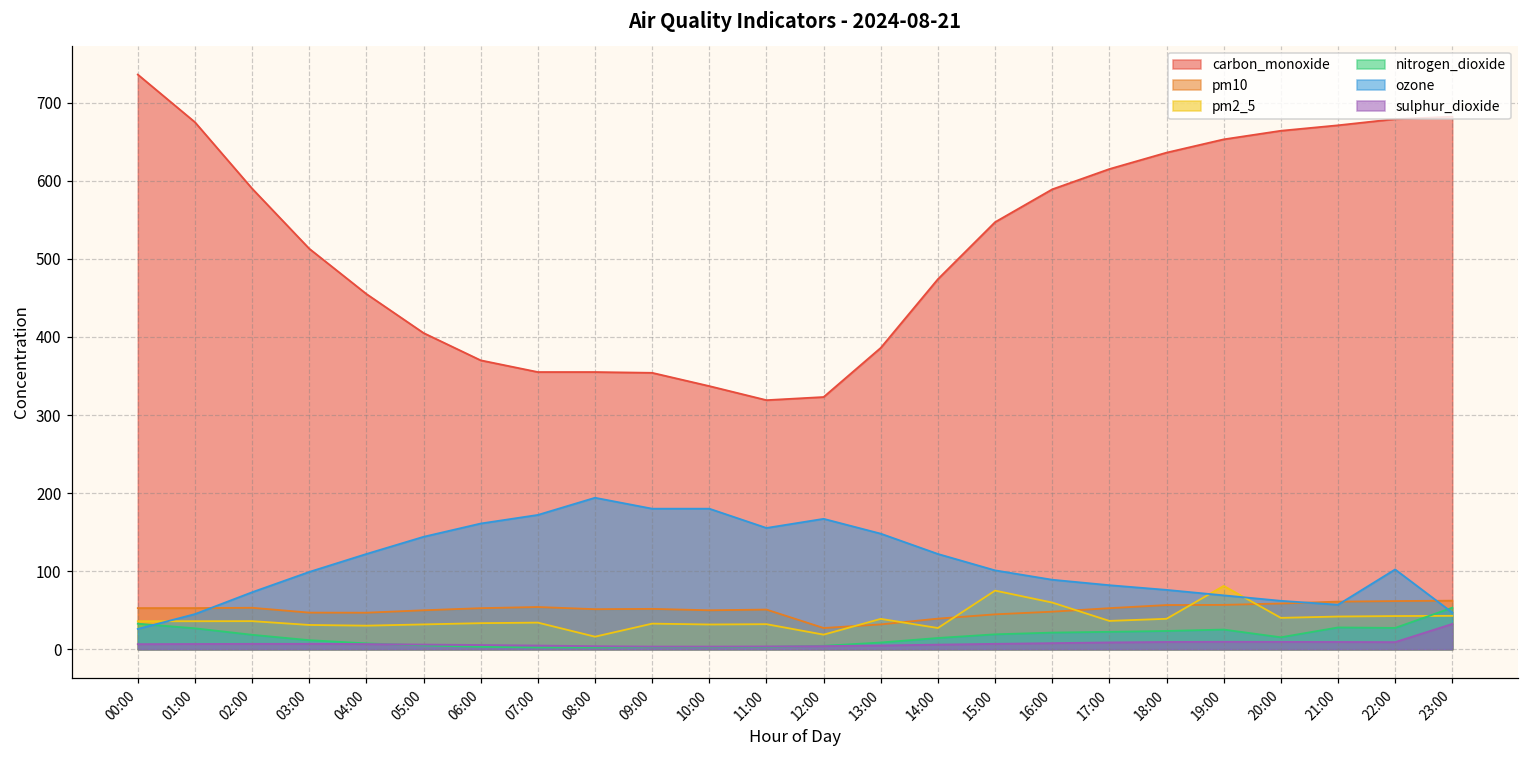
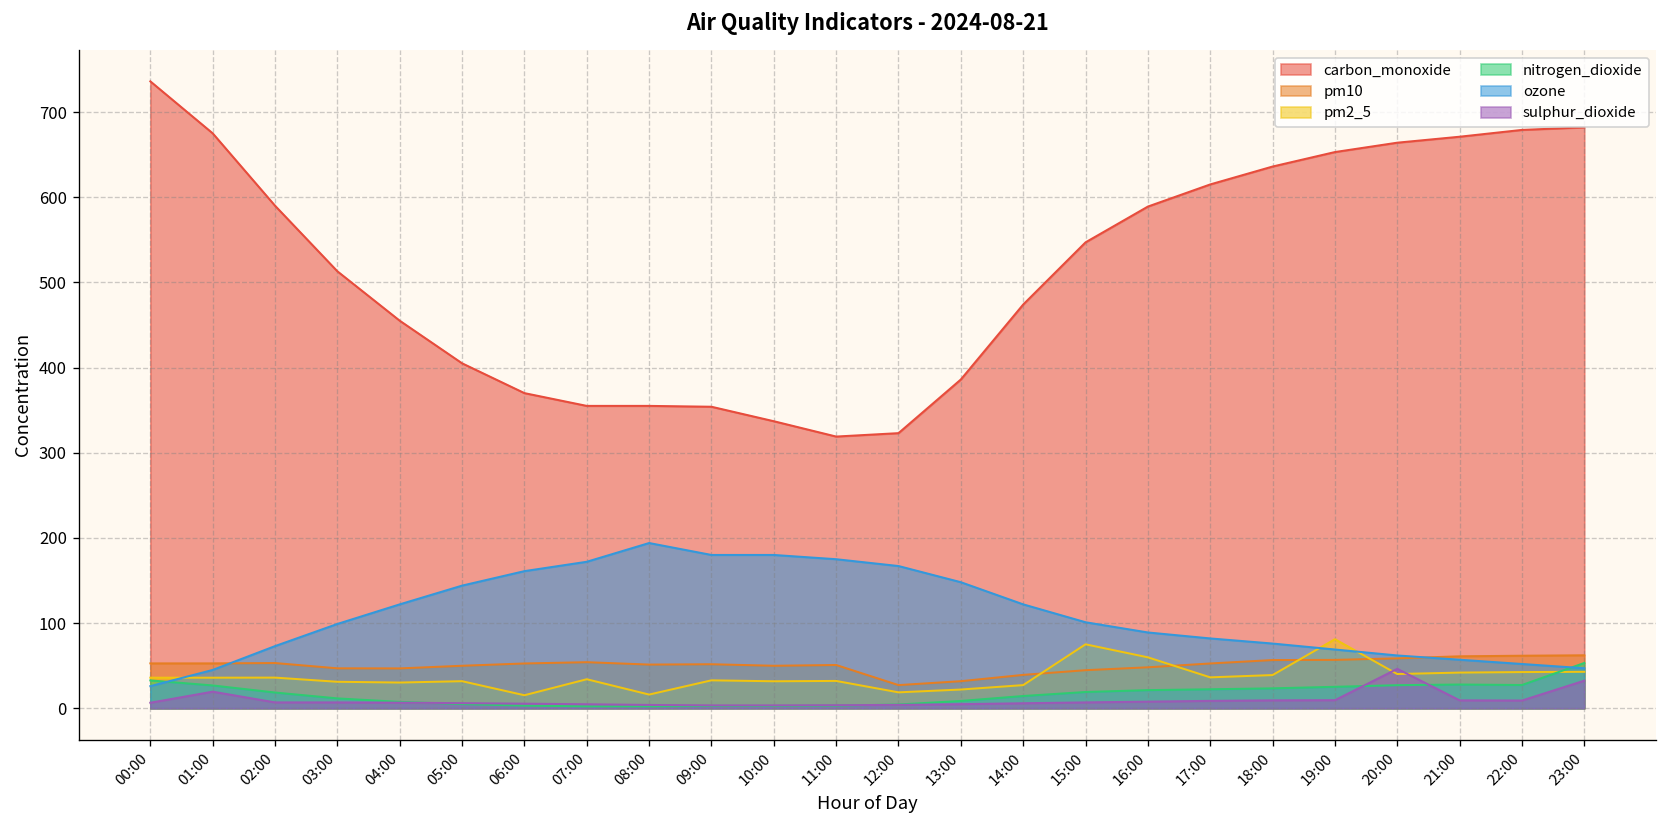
sulphur_dioxide, 01:00: 10 -> 20
pm2_5, 06:00: 30 -> 20
ozone, 11:00: 160 -> 180
pm2_5, 13:00: 40 -> 20
nitrogen_dioxide, 20:00: 20 -> 30
sulphur_dioxide, 20:00: 10 -> 50
ozone, 22:00: 100 -> 50
